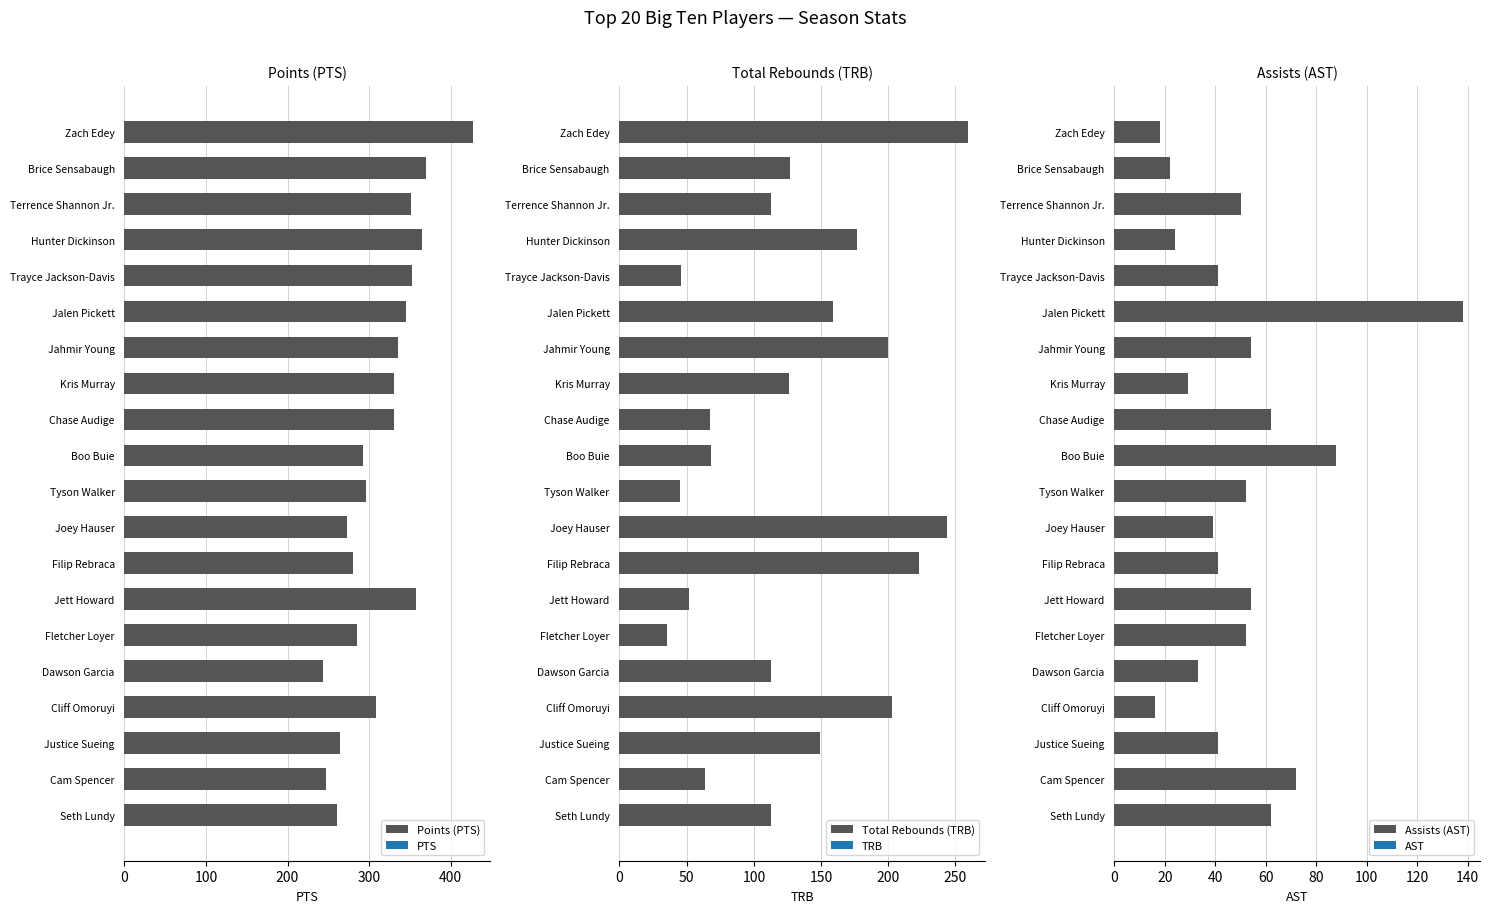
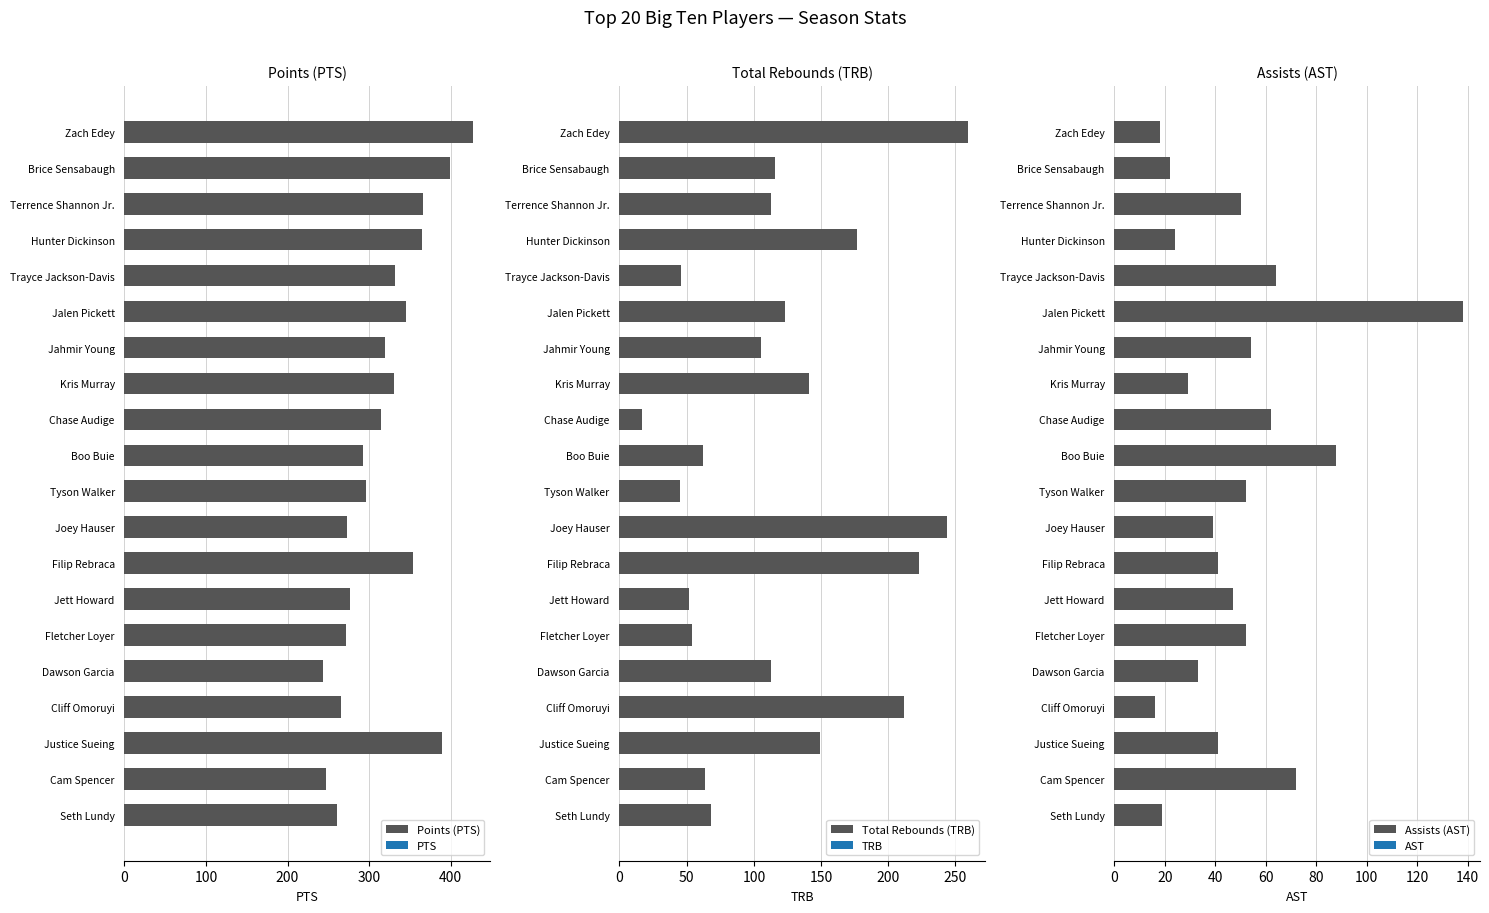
Points (PTS), Brice Sensabaugh: 370 -> 400
Points (PTS), Terrence Shannon Jr.: 350 -> 370
Points (PTS), Trayce Jackson-Davis: 350 -> 330
Points (PTS), Jahmir Young: 340 -> 320
Points (PTS), Chase Audige: 330 -> 320
Points (PTS), Filip Rebraca: 280 -> 350
Points (PTS), Jett Howard: 360 -> 280
Points (PTS), Fletcher Loyer: 290 -> 270
Points (PTS), Cliff Omoruyi: 310 -> 270
Points (PTS), Justice Sueing: 260 -> 390
Total Rebounds (TRB), Brice Sensabaugh: 127 -> 116
Total Rebounds (TRB), Jalen Pickett: 159 -> 123
Total Rebounds (TRB), Jahmir Young: 200 -> 105
Total Rebounds (TRB), Kris Murray: 126 -> 141
Total Rebounds (TRB), Chase Audige: 67 -> 17
Total Rebounds (TRB), Boo Buie: 68 -> 62
Total Rebounds (TRB), Fletcher Loyer: 35 -> 54
Total Rebounds (TRB), Cliff Omoruyi: 203 -> 212
Total Rebounds (TRB), Seth Lundy: 113 -> 68
Assists (AST), Trayce Jackson-Davis: 41 -> 64
Assists (AST), Jett Howard: 54 -> 47
Assists (AST), Seth Lundy: 62 -> 19
